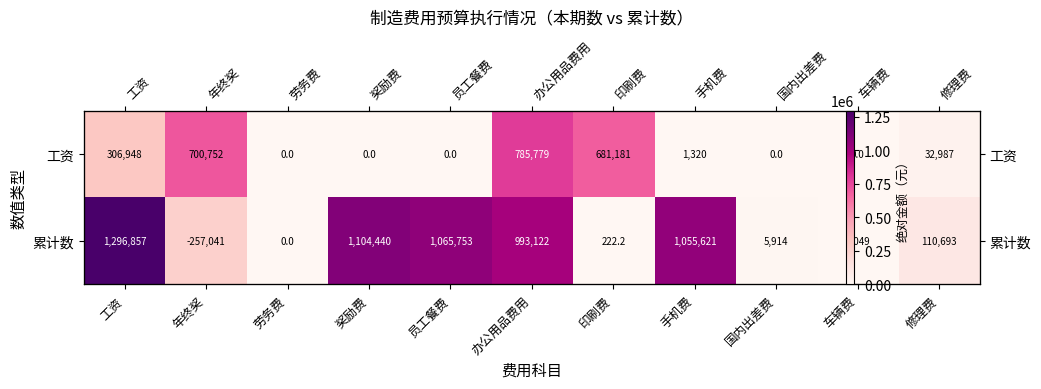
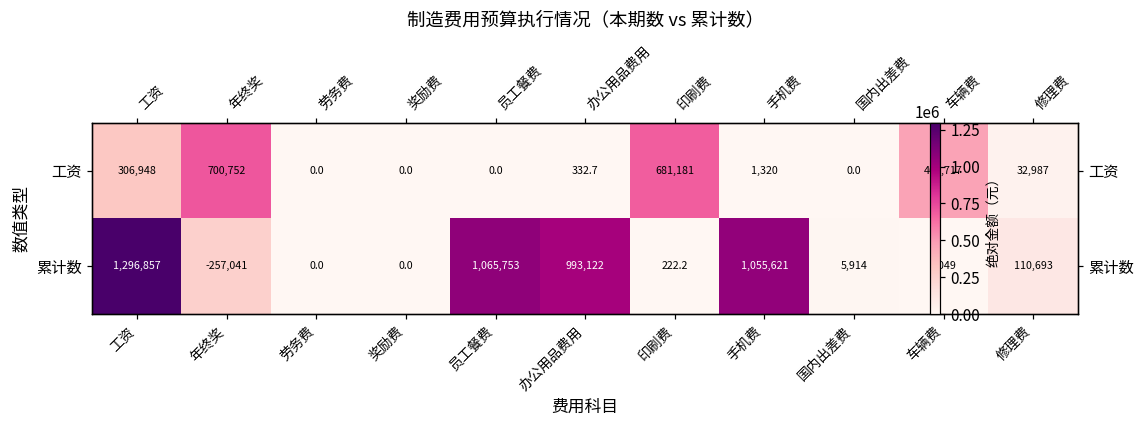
工资, 办公用品费用: 785,779 -> 332.7
工资, 车辆费: 0.0 -> 468,717
累计数, 奖励费: 1,104,440 -> 0.0
